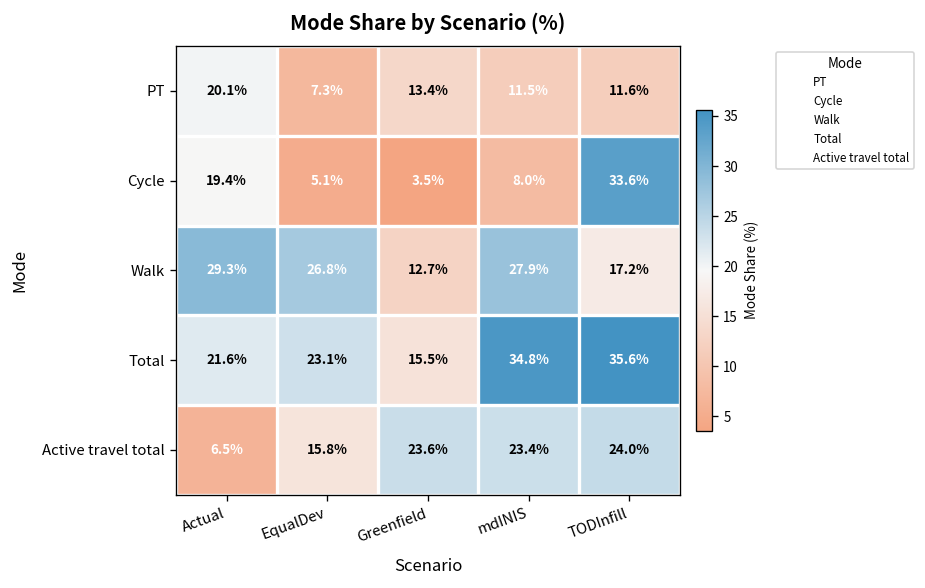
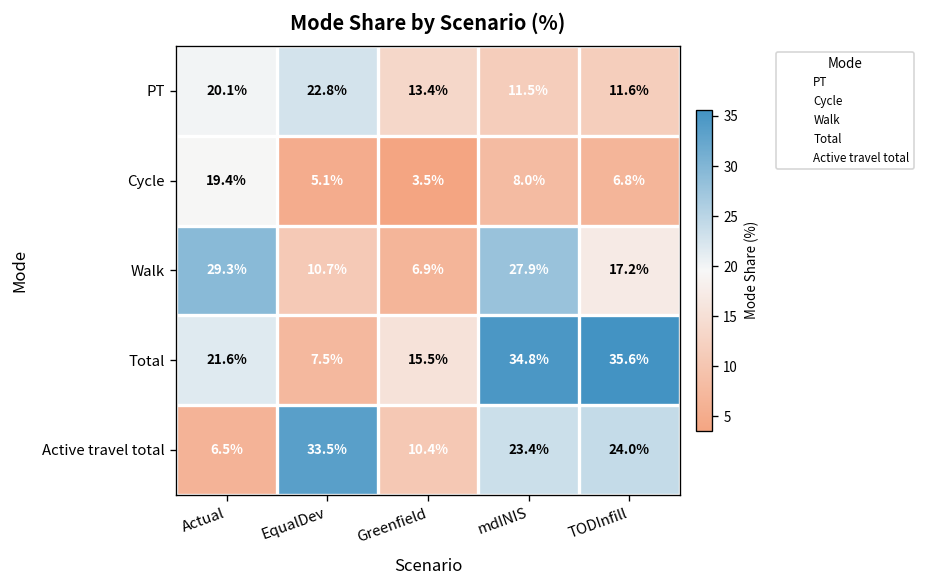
PT, EqualDev: 7.3% -> 22.8%
Cycle, TODInfill: 33.6% -> 6.8%
Walk, EqualDev: 26.8% -> 10.7%
Walk, Greenfield: 12.7% -> 6.9%
Total, EqualDev: 23.1% -> 7.5%
Active travel total, EqualDev: 15.8% -> 33.5%
Active travel total, Greenfield: 23.6% -> 10.4%
